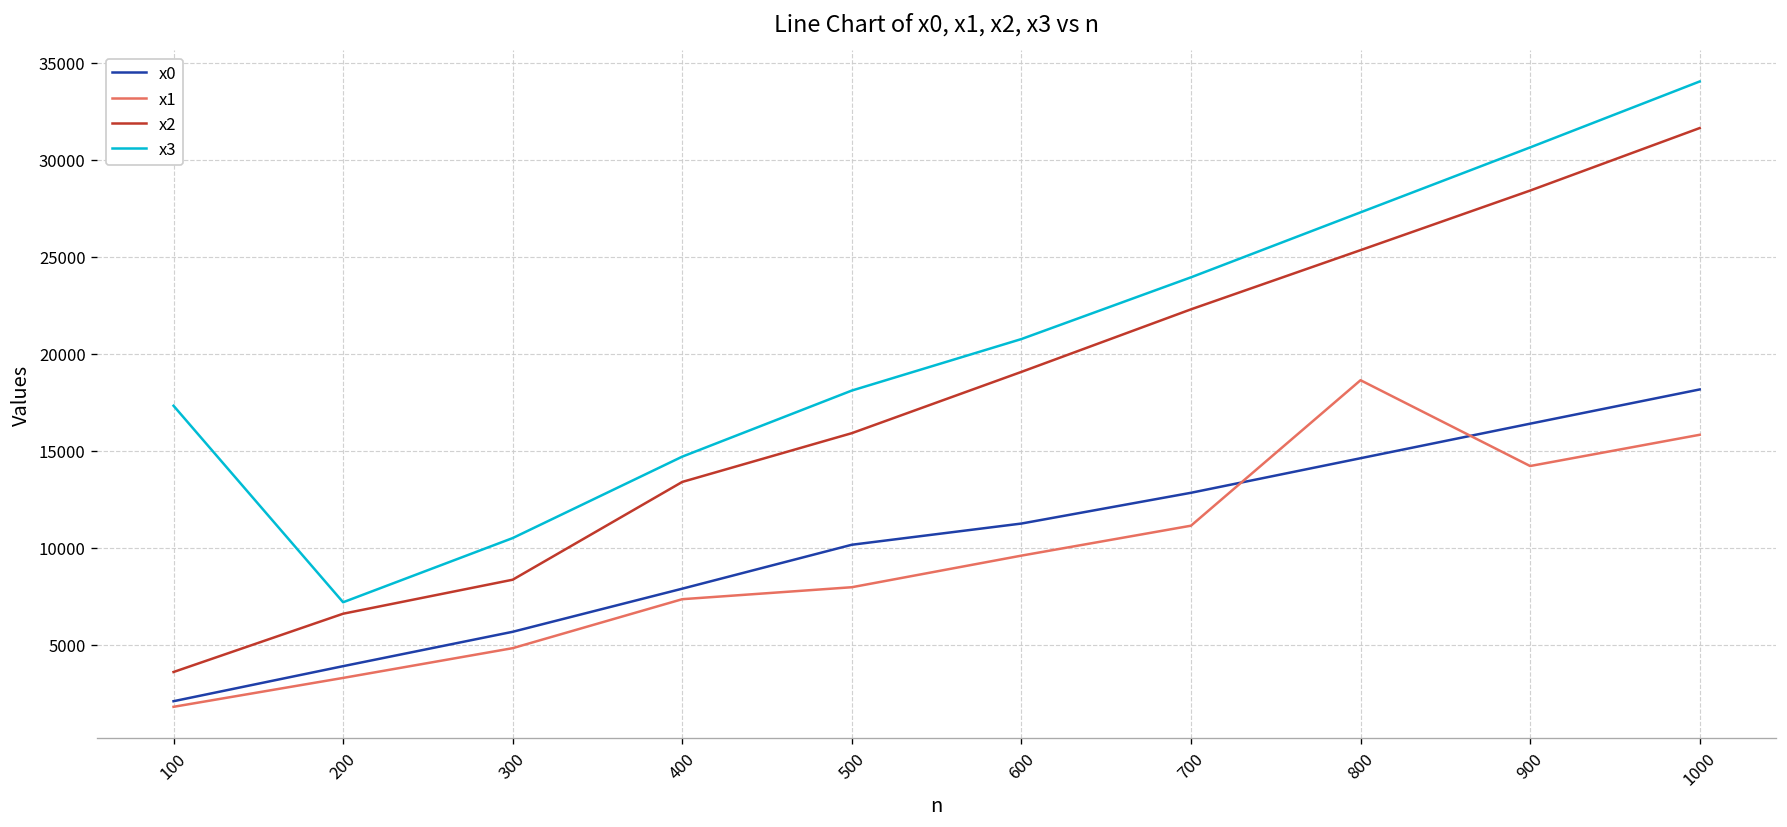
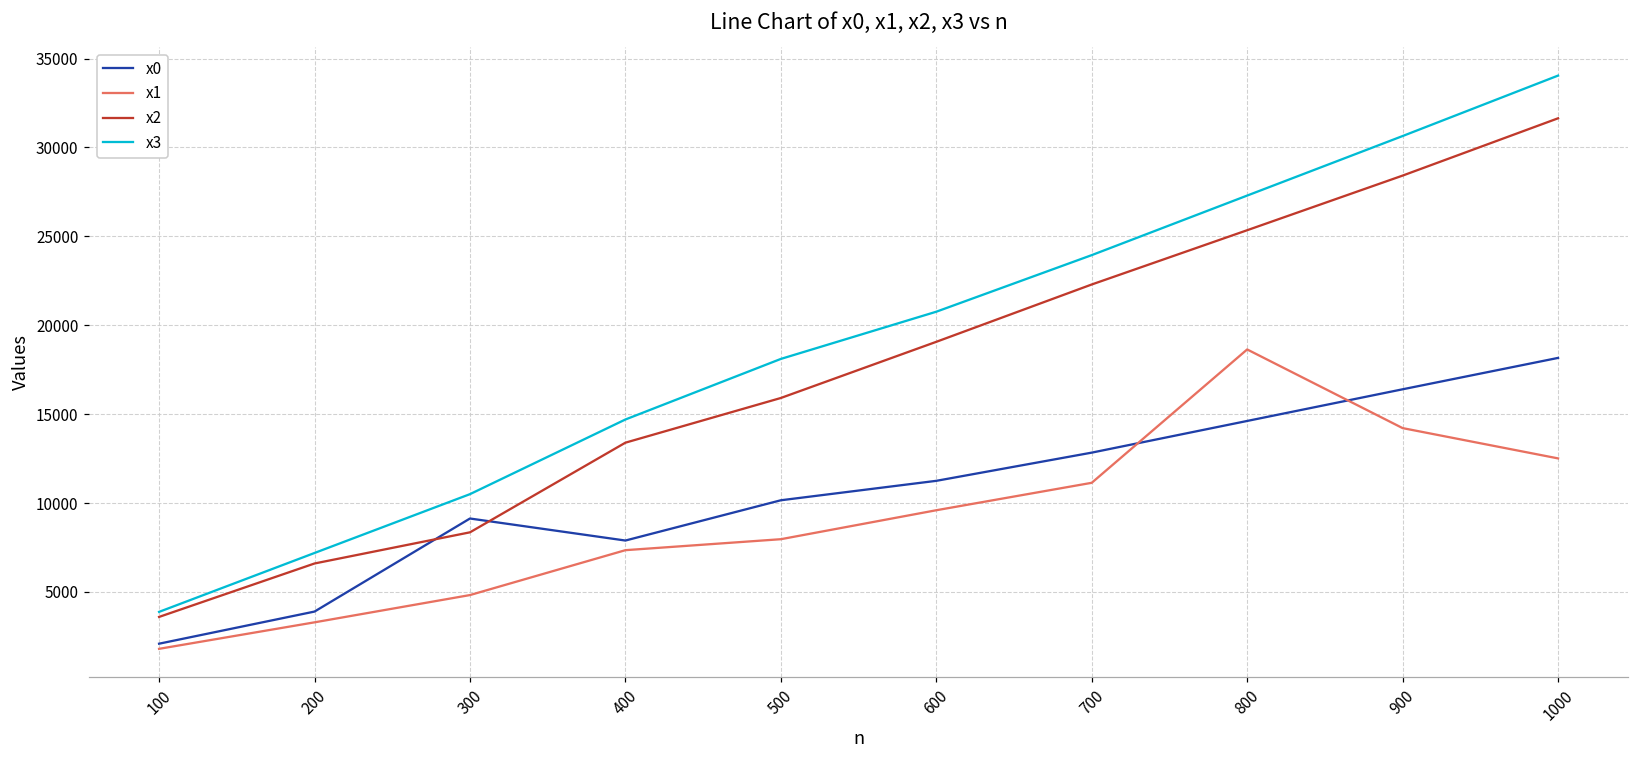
x3, 100: 17300 -> 3900
x0, 300: 5700 -> 9100
x1, 1000: 15800 -> 12500
